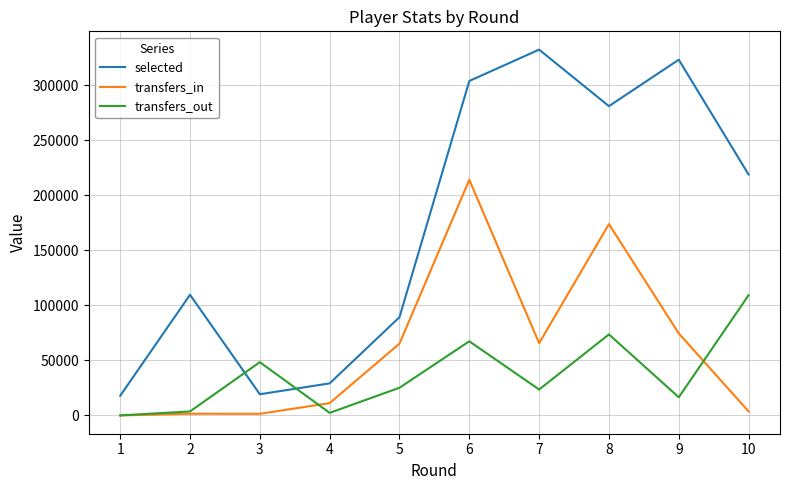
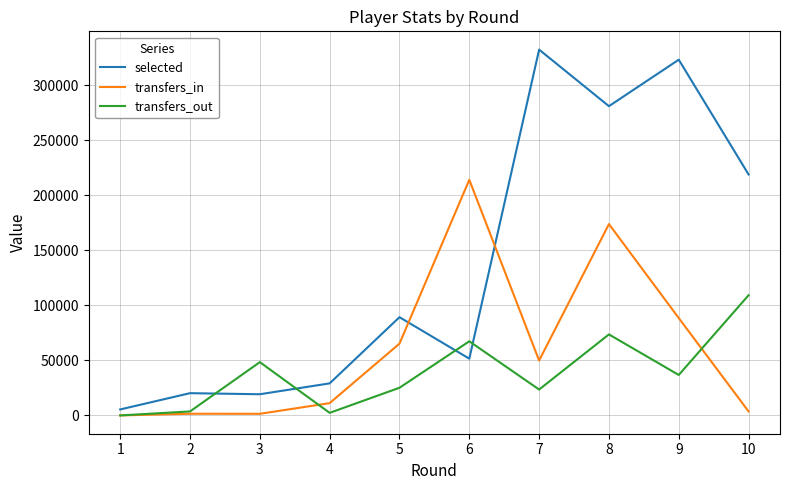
selected, 1: 18000 -> 5000
selected, 2: 110000 -> 20000
selected, 6: 304000 -> 52000
transfers_in, 7: 66000 -> 50000
transfers_in, 9: 75000 -> 88000
transfers_out, 9: 17000 -> 37000
